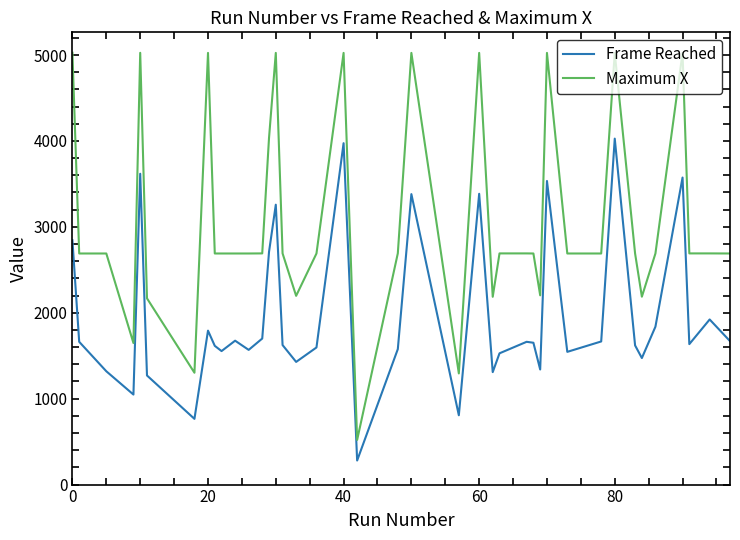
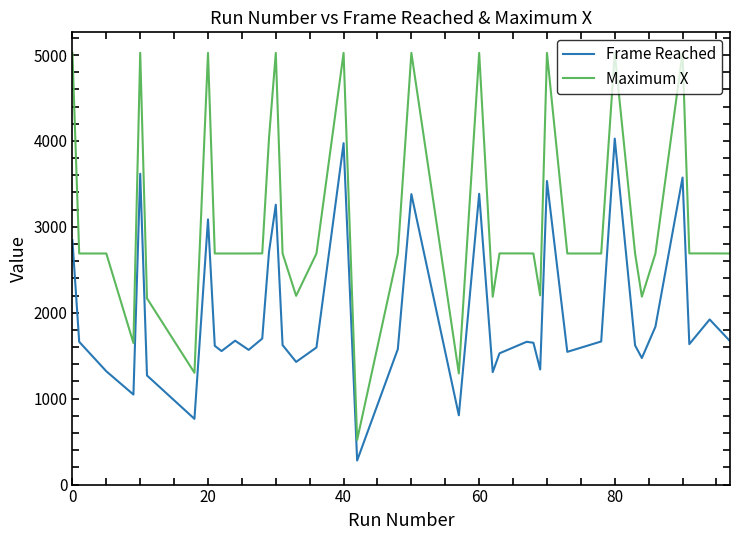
Frame Reached, 20: 1800 -> 3100
